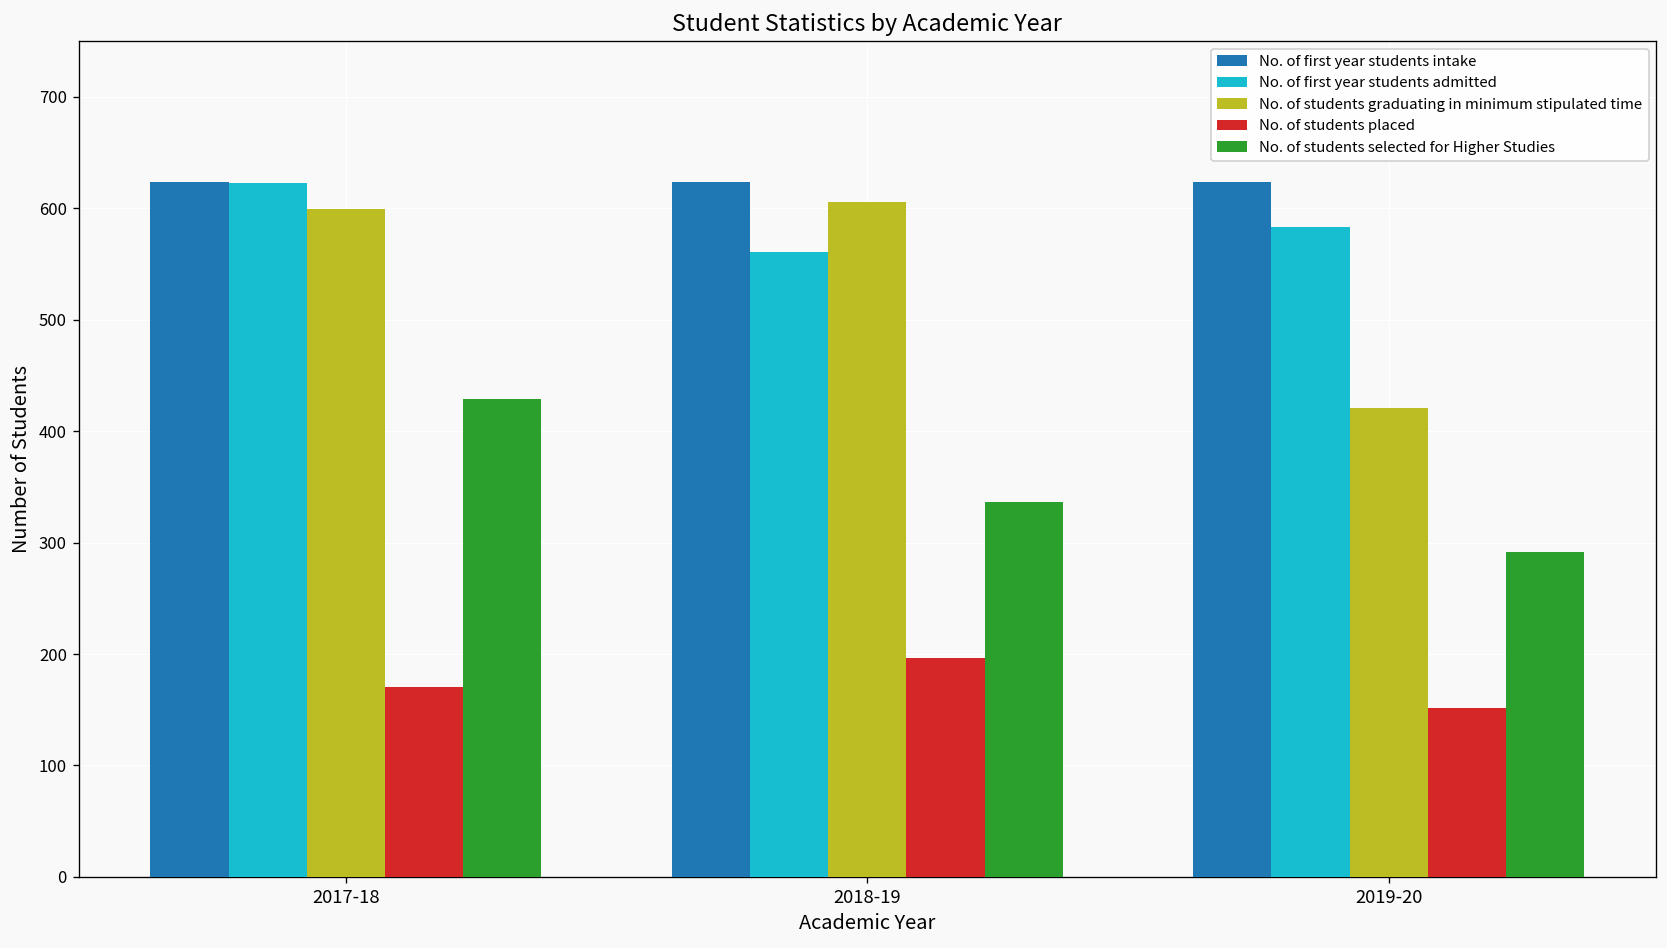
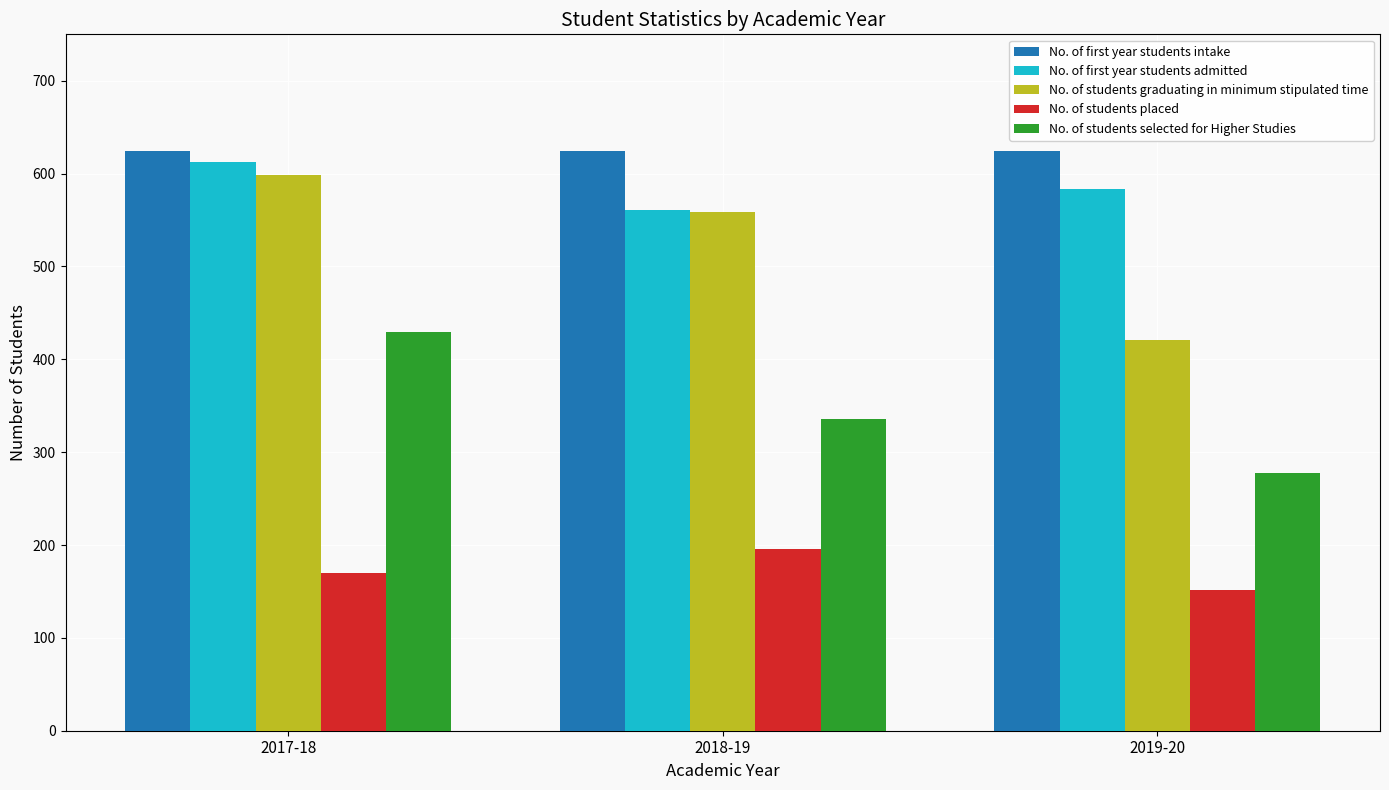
No. of first year students admitted, 2017-18: 620 -> 610
No. of students graduating in minimum stipulated time, 2018-19: 610 -> 560
No. of students selected for Higher Studies, 2019-20: 290 -> 280
